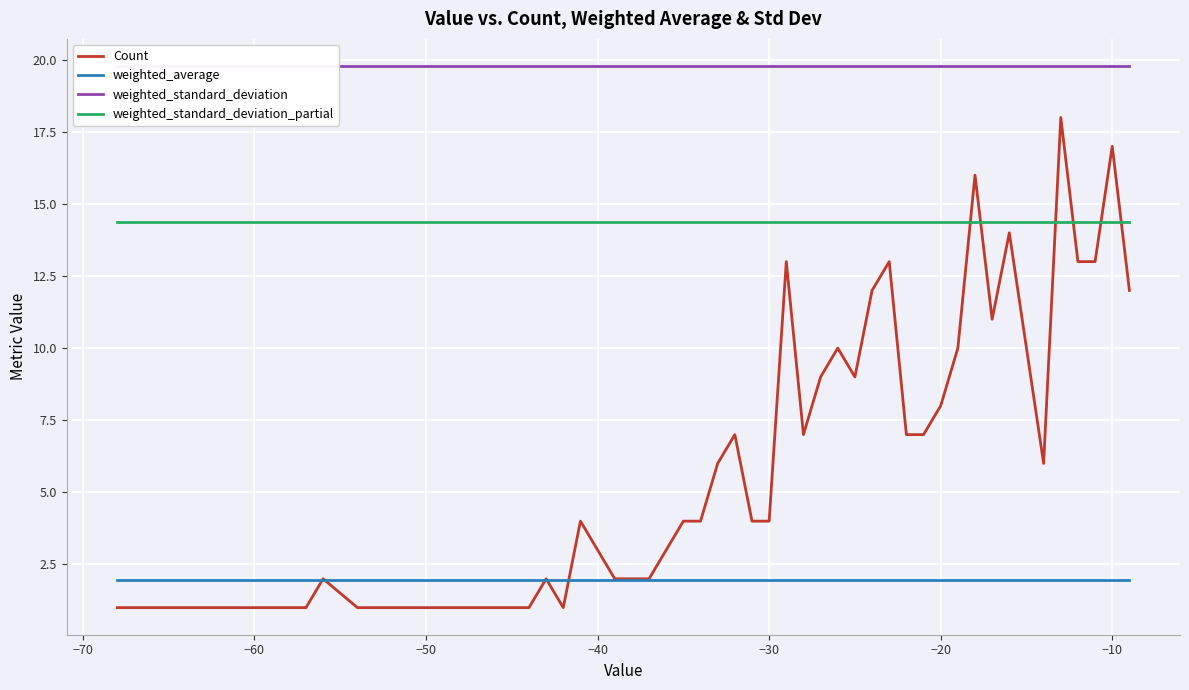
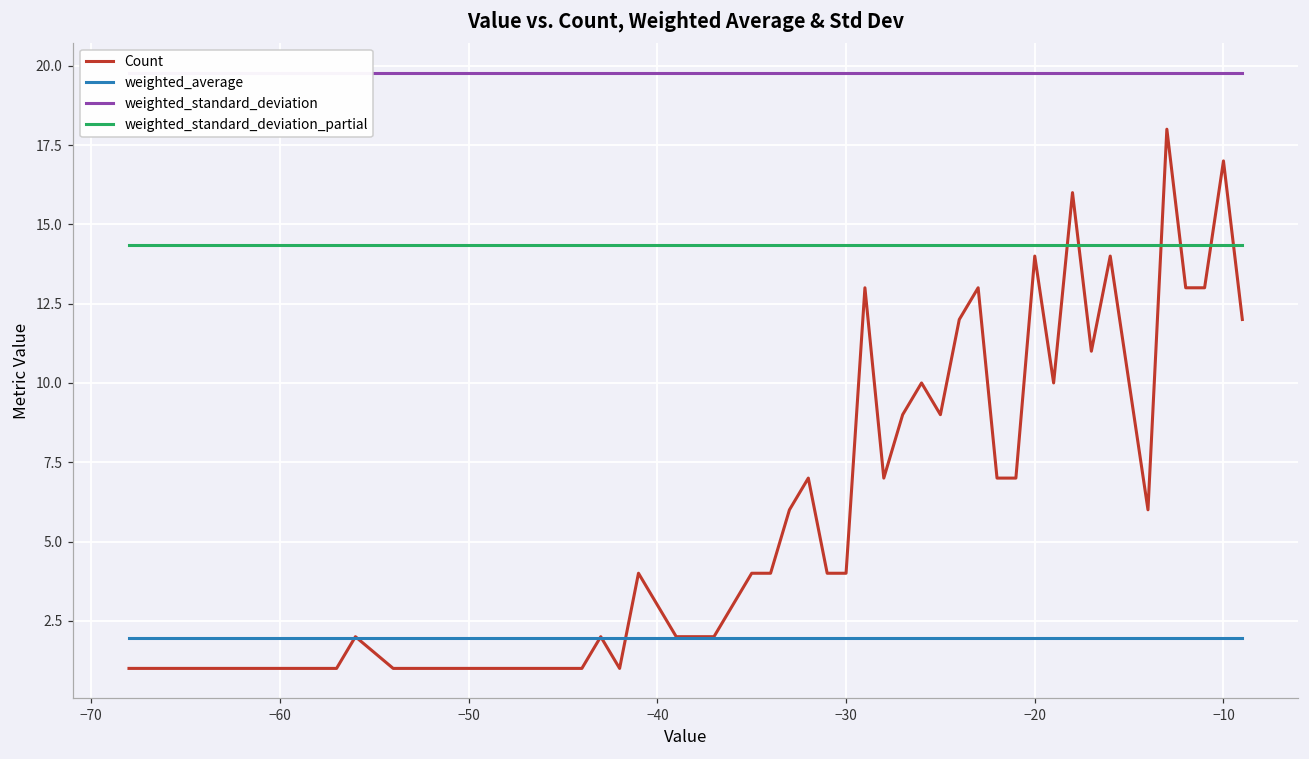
Count, −20: 8 -> 14
